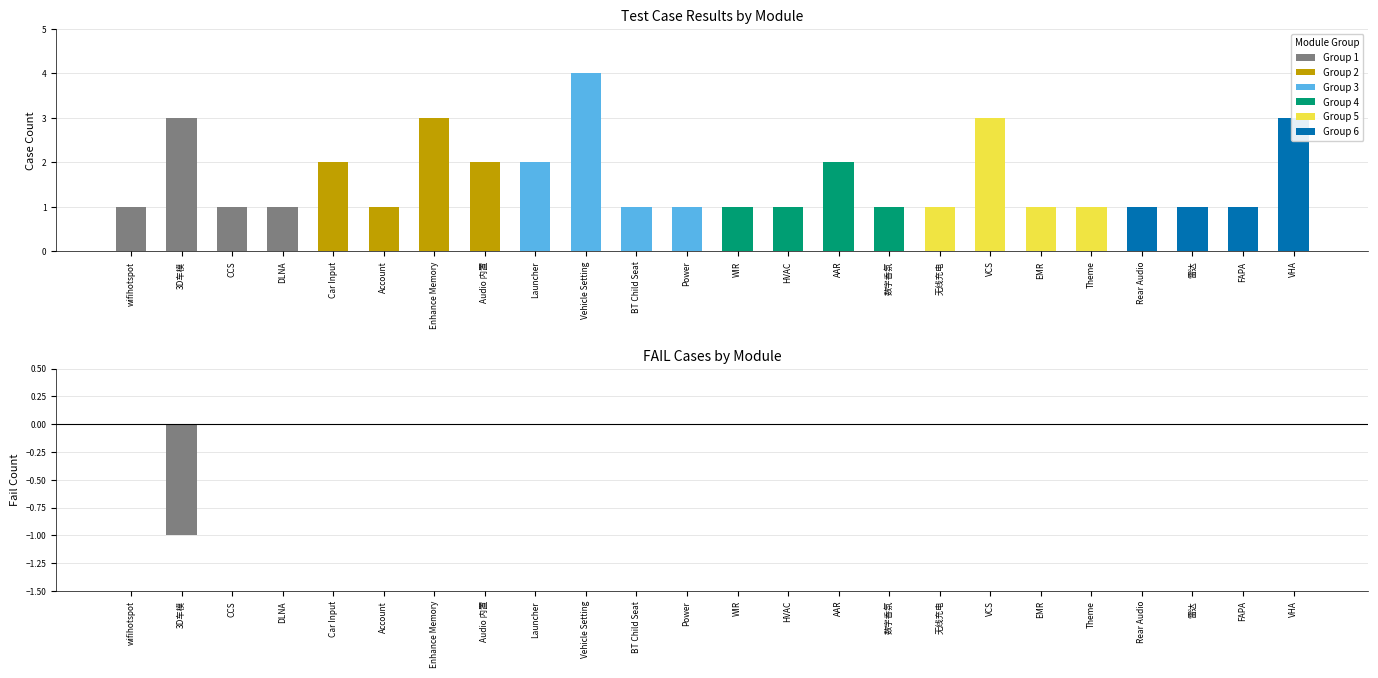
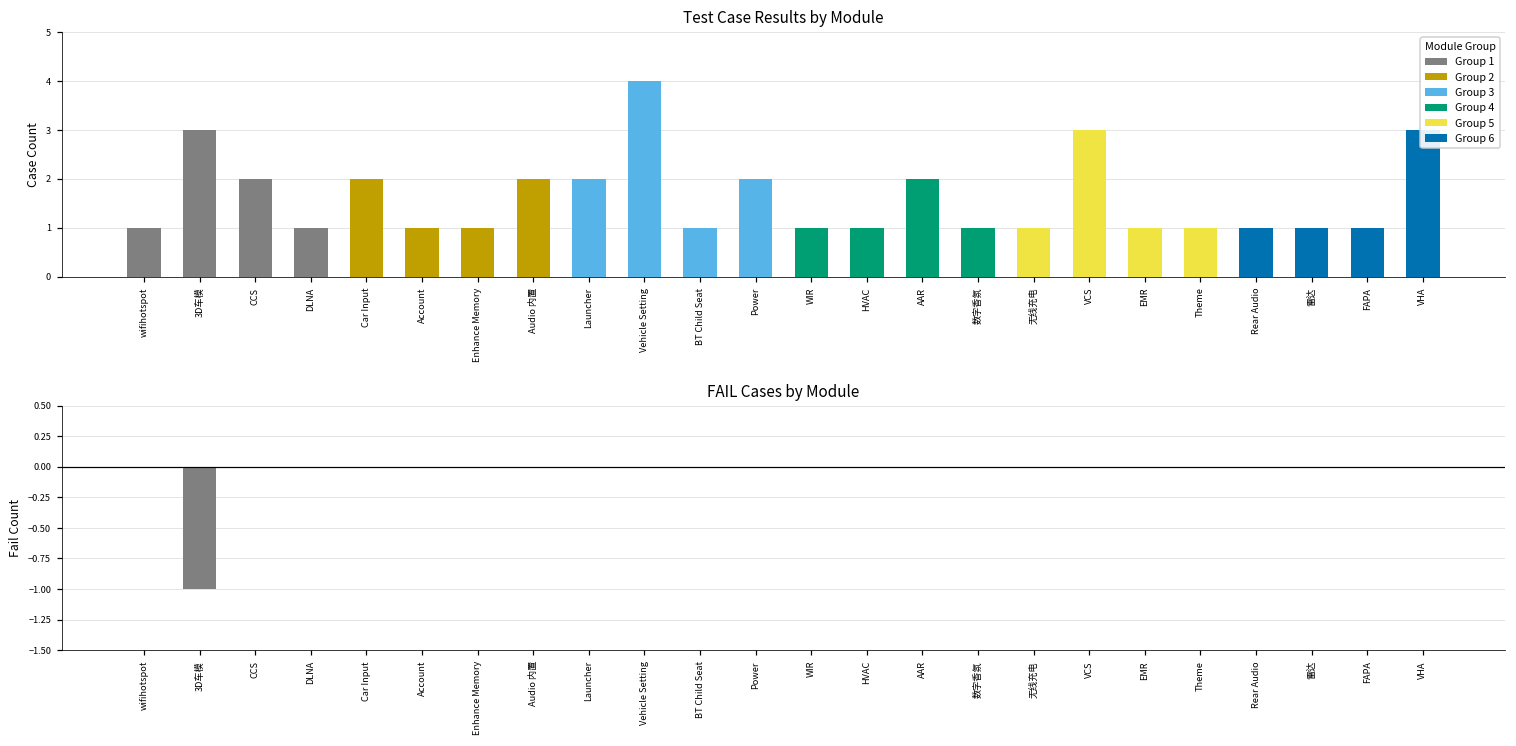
Test Case Results by Module, CCS: 1 -> 2
Test Case Results by Module, Enhance Memory: 3 -> 1
Test Case Results by Module, Power: 1 -> 2
